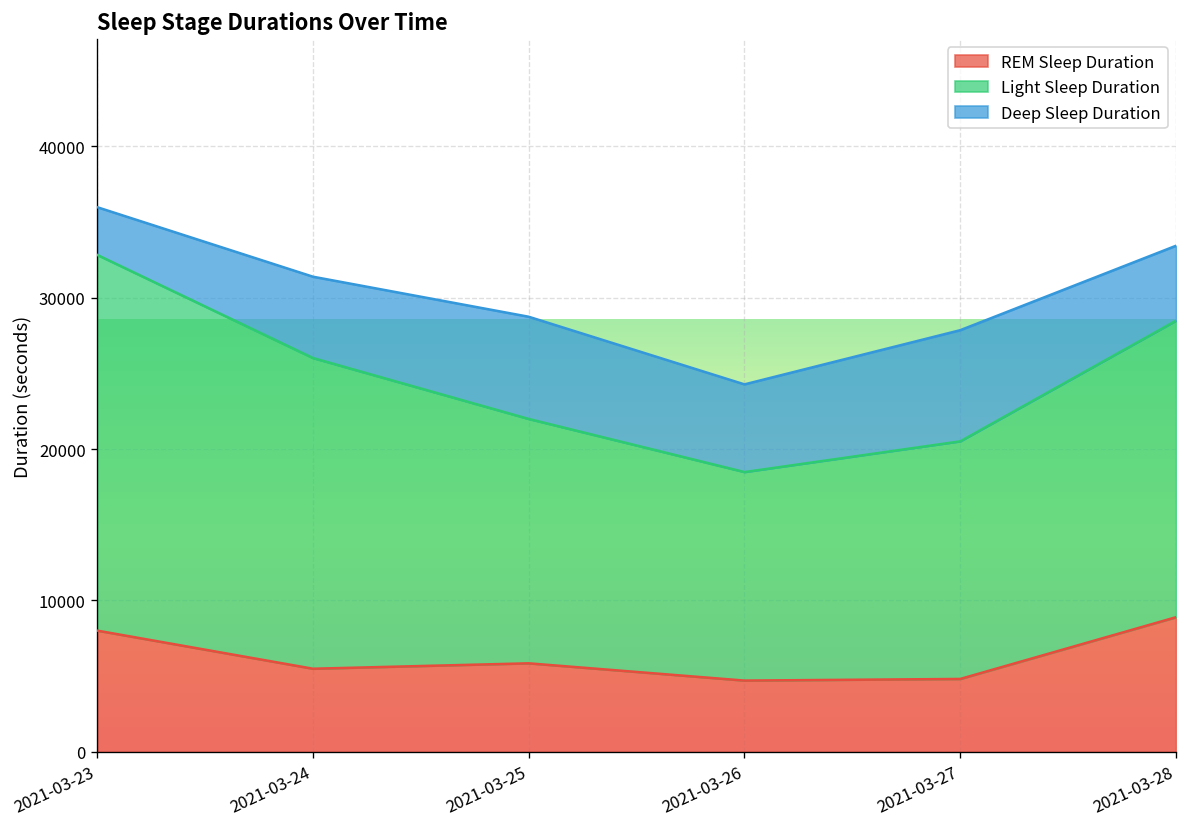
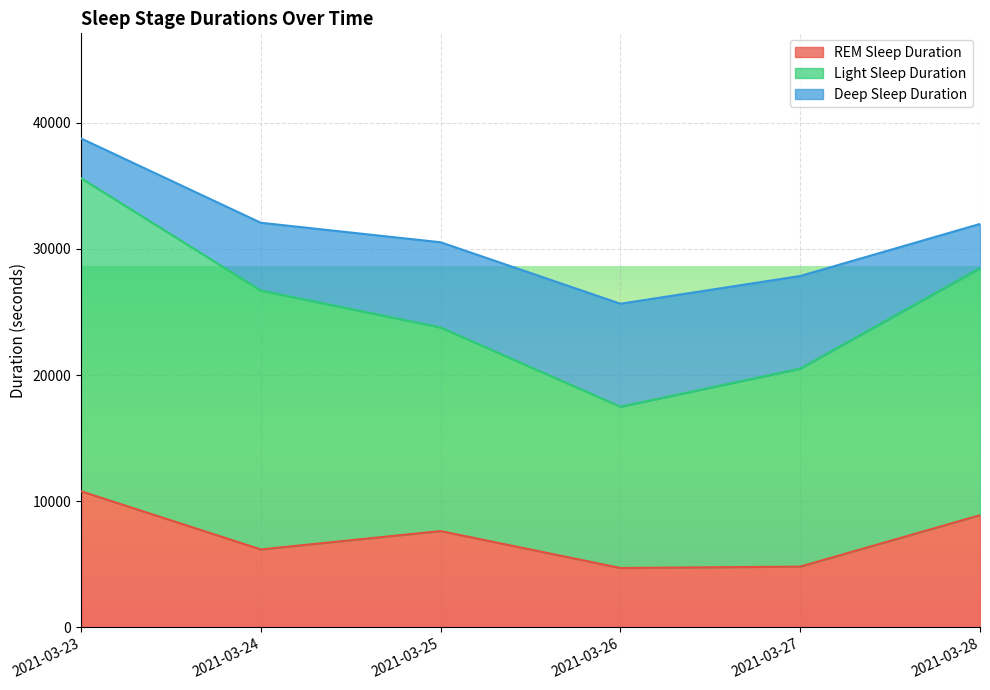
REM Sleep Duration, 2021-03-23: 8000 -> 10800
REM Sleep Duration, 2021-03-24: 5500 -> 6200
REM Sleep Duration, 2021-03-25: 5900 -> 7600
Light Sleep Duration, 2021-03-26: 13800 -> 12800
Deep Sleep Duration, 2021-03-26: 5800 -> 8200
Deep Sleep Duration, 2021-03-28: 5000 -> 3500
